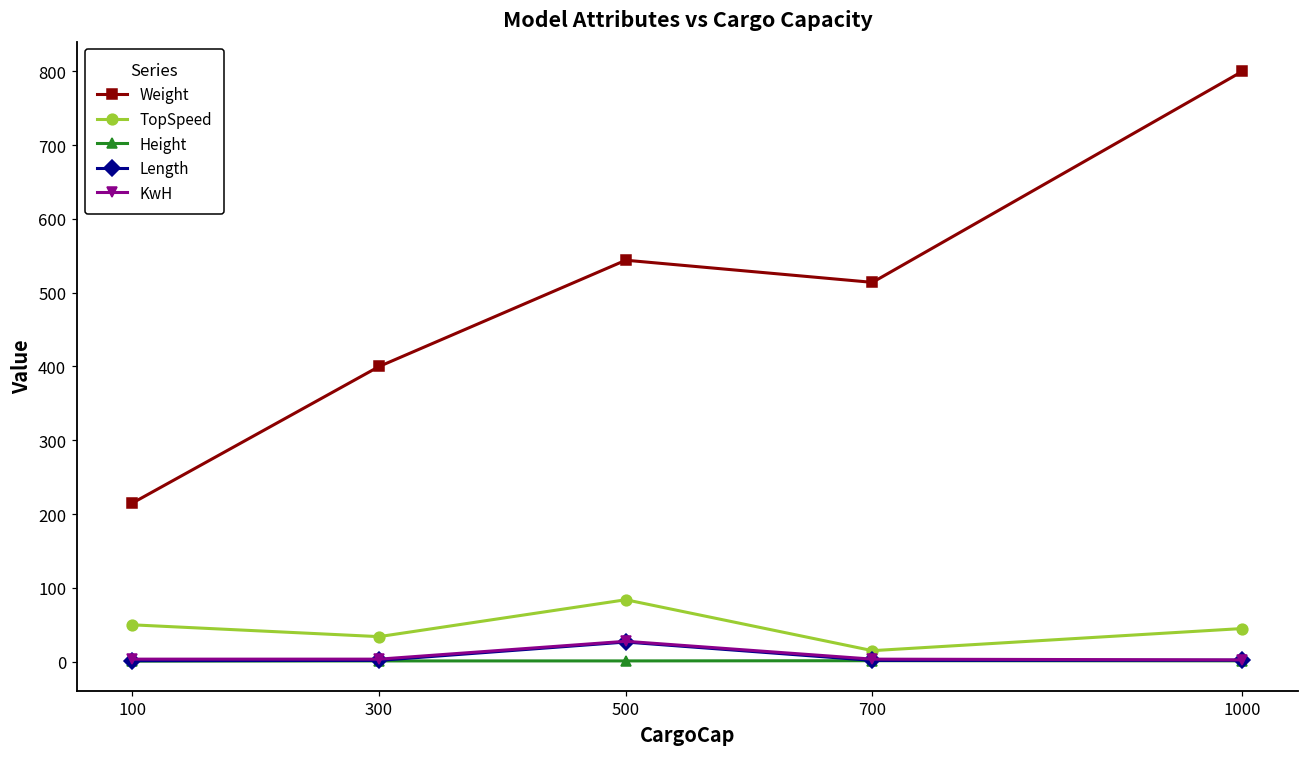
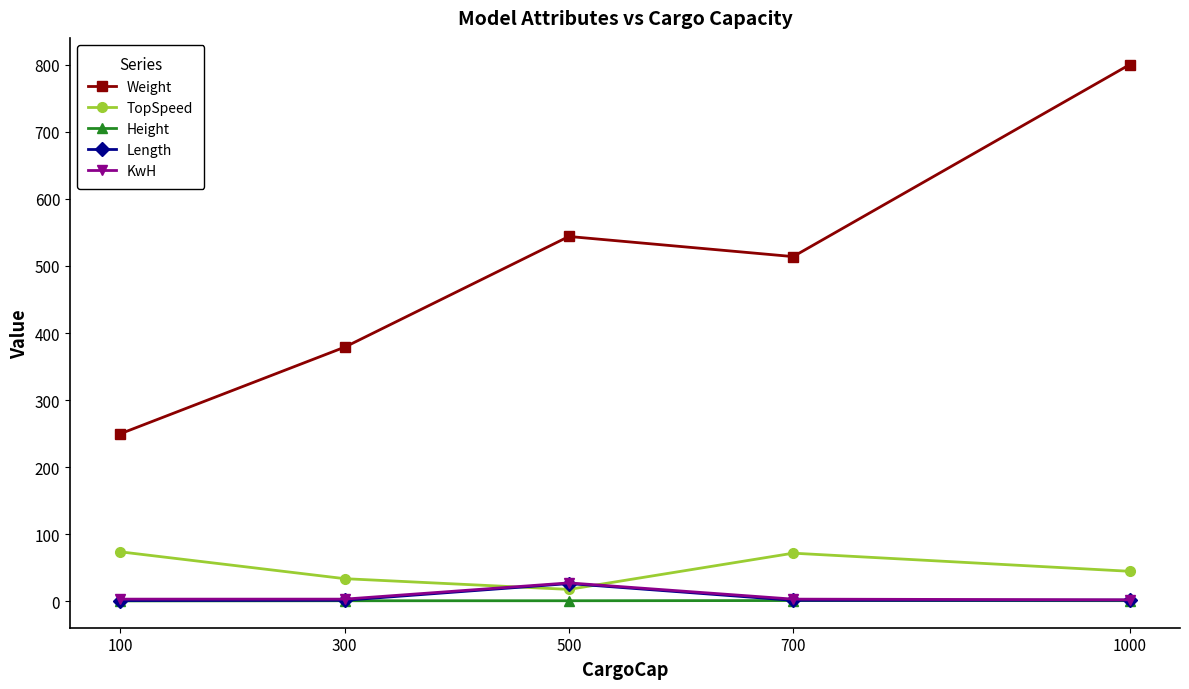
Weight, 100: 220 -> 250
TopSpeed, 100: 50 -> 70
Weight, 300: 400 -> 380
TopSpeed, 500: 80 -> 20
TopSpeed, 700: 20 -> 70
